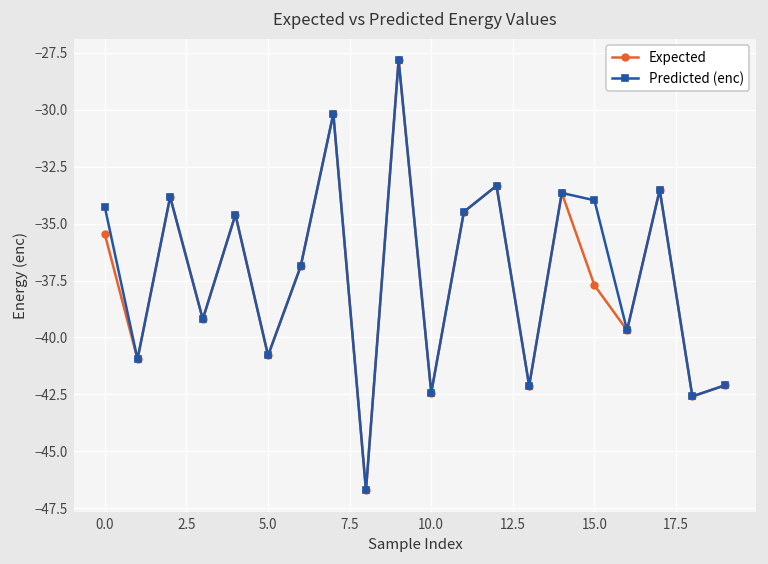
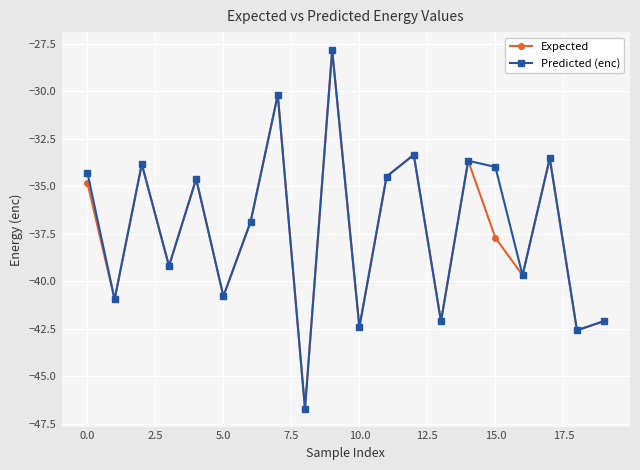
Expected, 0.0: -35.5 -> -34.8
